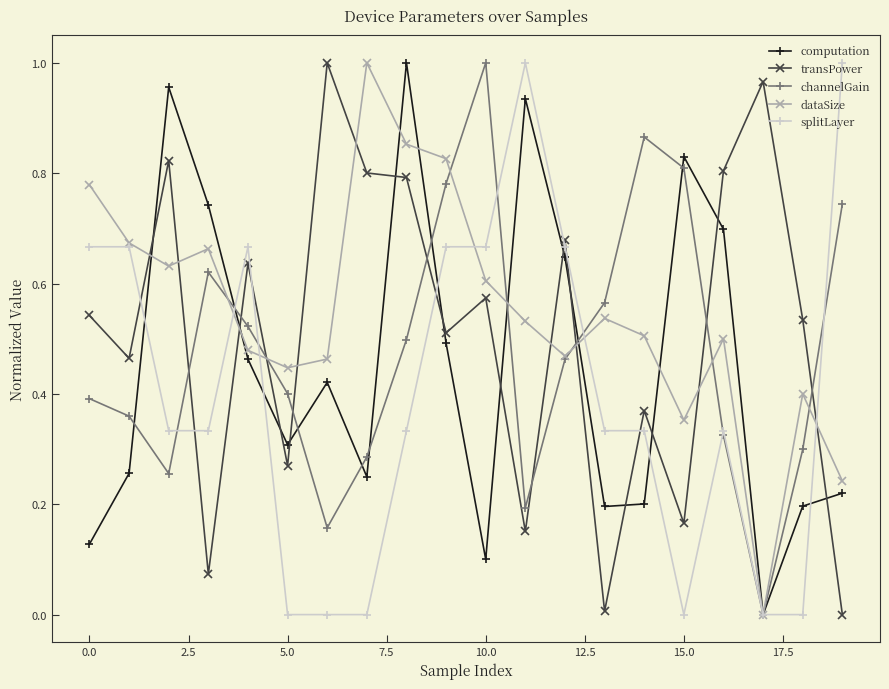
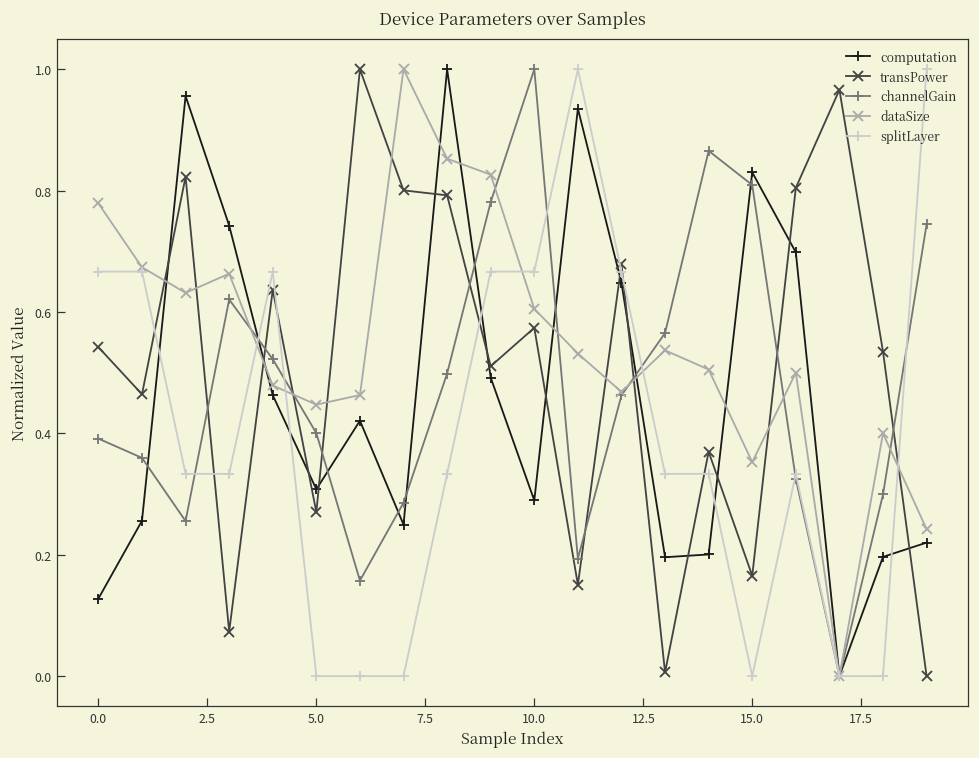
computation, 10.0: 0.10 -> 0.29
